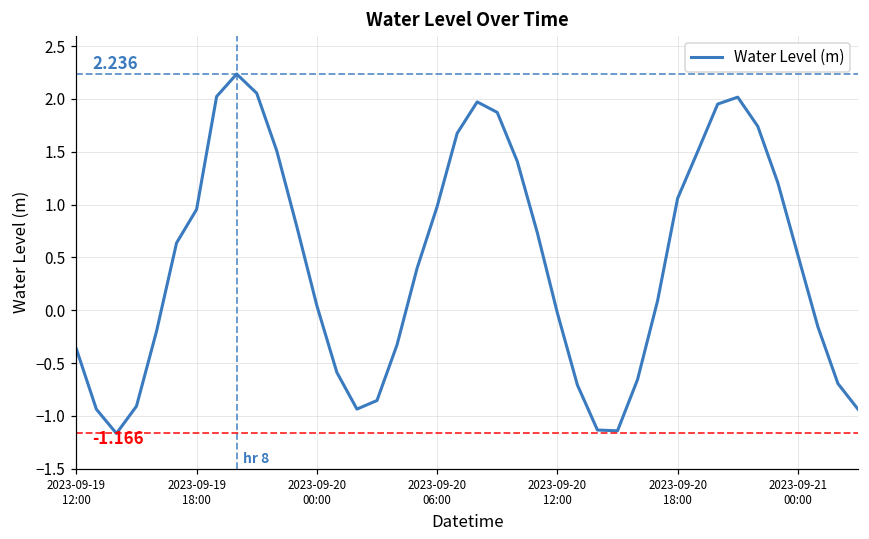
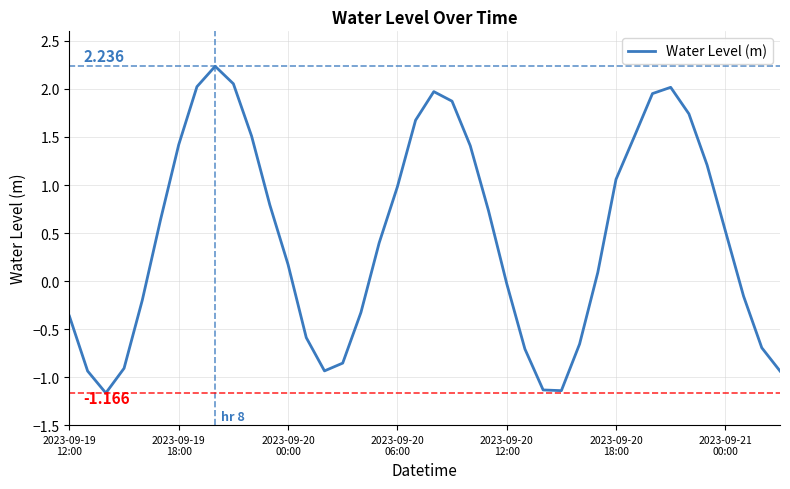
2023-09-19 18:00: 1.0 -> 1.4
2023-09-20 00:00: 0.0 -> 0.2
